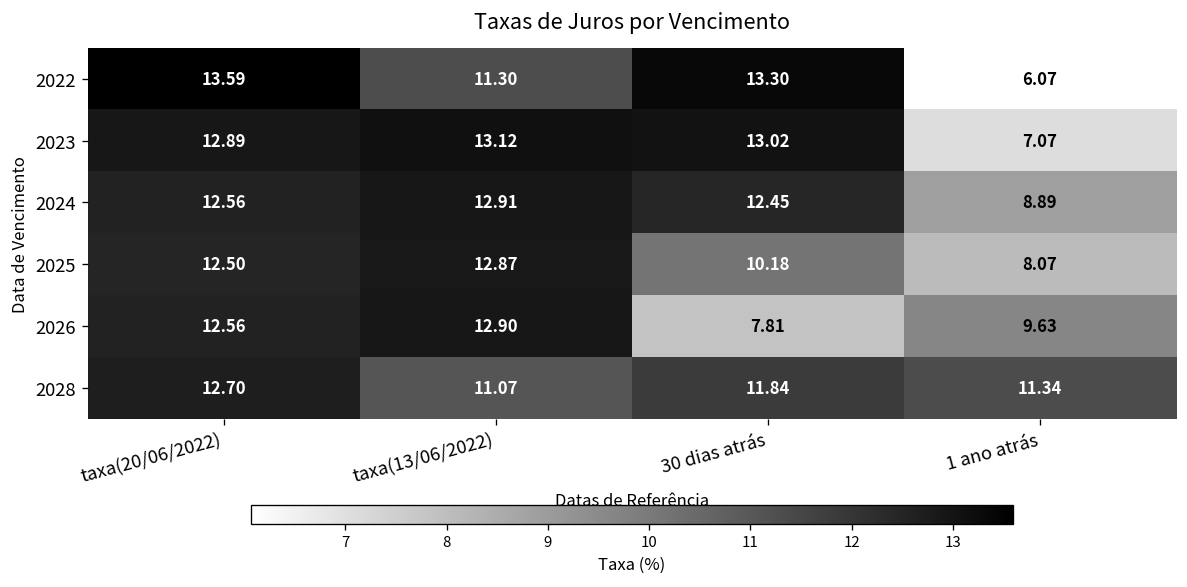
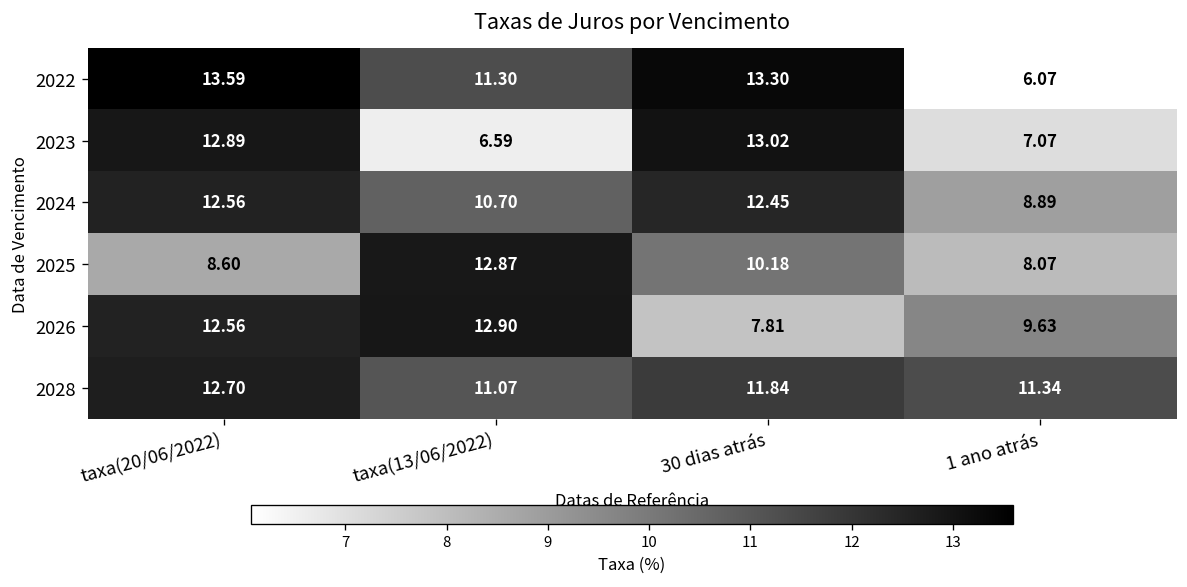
2023, taxa(13/06/2022): 13.12 -> 6.59
2024, taxa(13/06/2022): 12.91 -> 10.70
2025, taxa(20/06/2022): 12.50 -> 8.60
